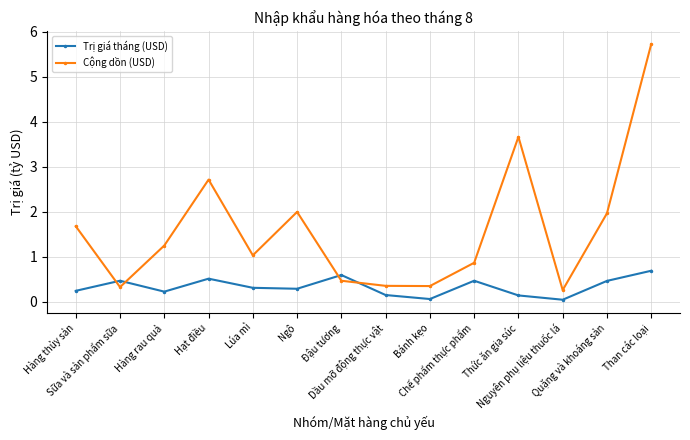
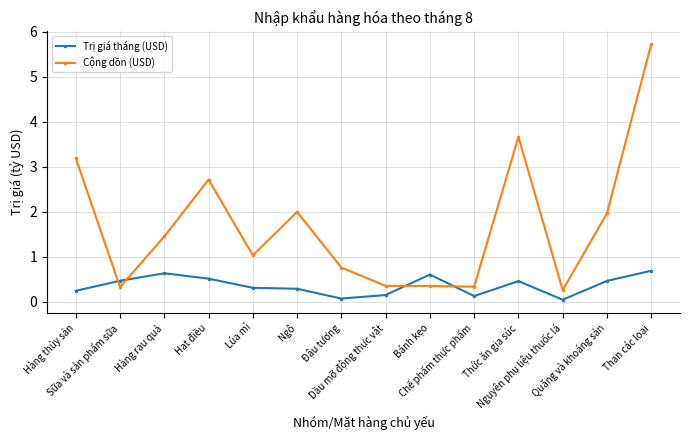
Cộng dồn (USD), Hàng thủy sản: 1.7 -> 3.2
Trị giá tháng (USD), Hàng rau quả: 0.2 -> 0.6
Cộng dồn (USD), Hàng rau quả: 1.2 -> 1.4
Trị giá tháng (USD), Đậu tương: 0.6 -> 0.1
Cộng dồn (USD), Đậu tương: 0.5 -> 0.8
Trị giá tháng (USD), Bánh kẹo: 0.1 -> 0.6
Trị giá tháng (USD), Chế phẩm thực phẩm: 0.5 -> 0.1
Cộng dồn (USD), Chế phẩm thực phẩm: 0.9 -> 0.3
Trị giá tháng (USD), Thức ăn gia súc: 0.1 -> 0.5
